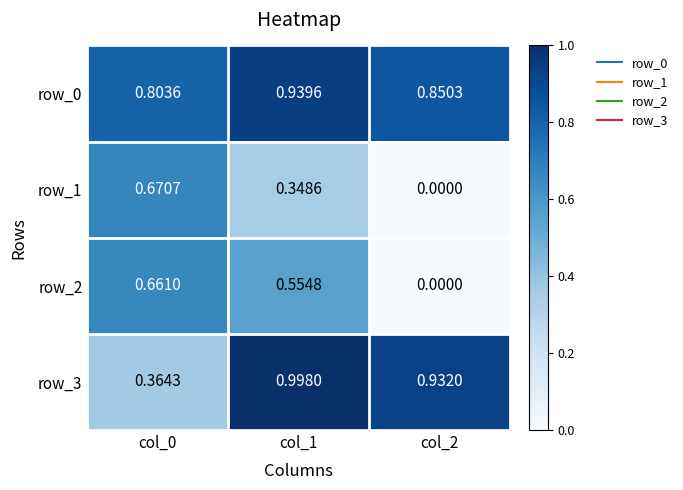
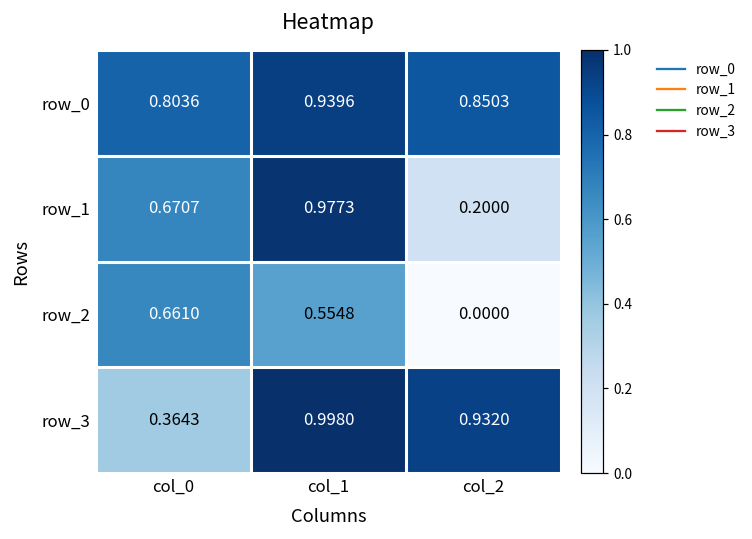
row_1, col_1: 0.3486 -> 0.9773
row_1, col_2: 0.0000 -> 0.2000
